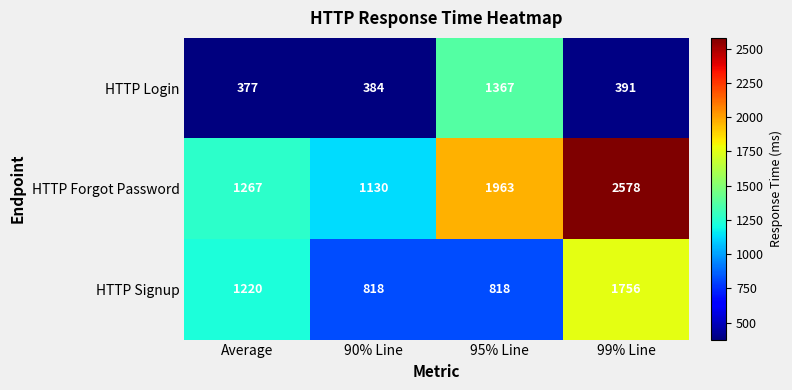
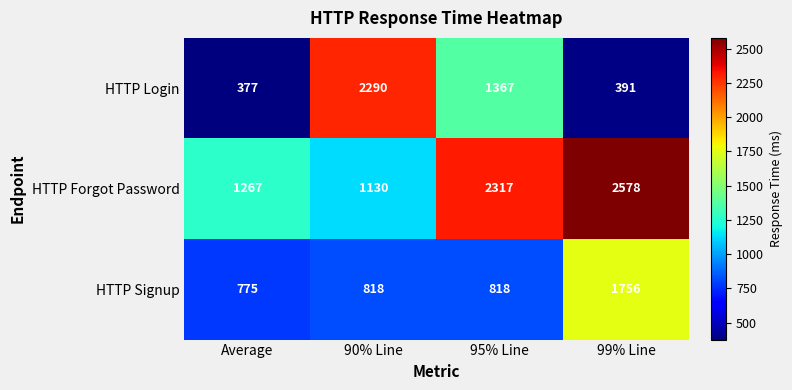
HTTP Login, 90% Line: 384 -> 2290
HTTP Forgot Password, 95% Line: 1963 -> 2317
HTTP Signup, Average: 1220 -> 775
